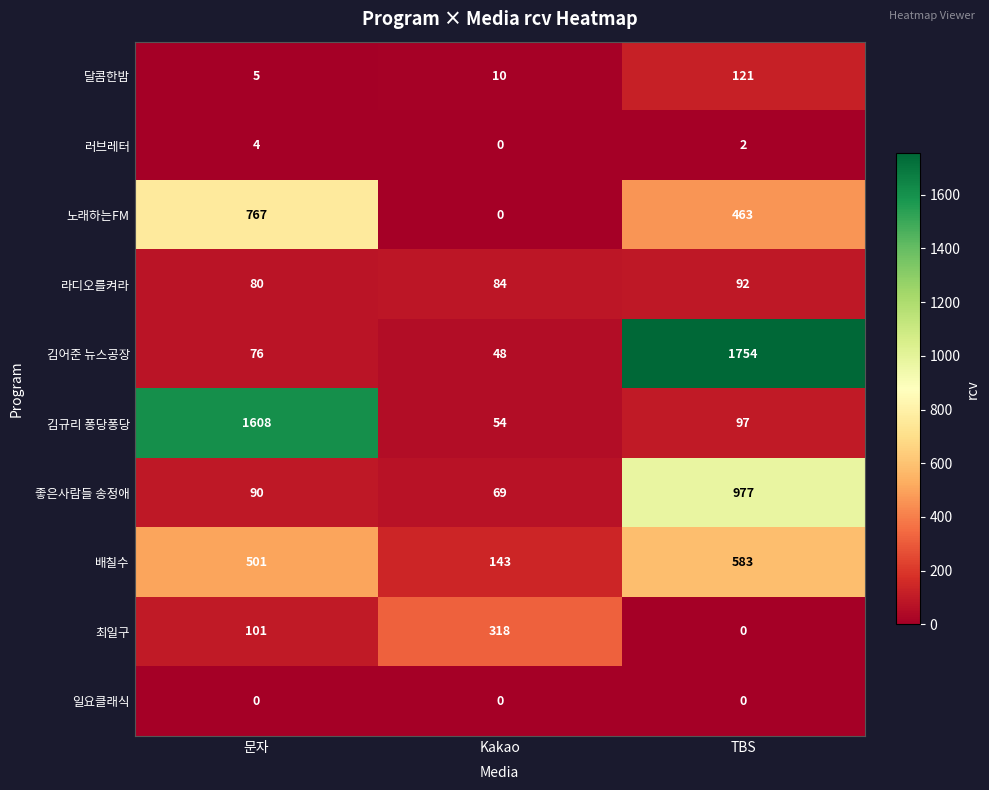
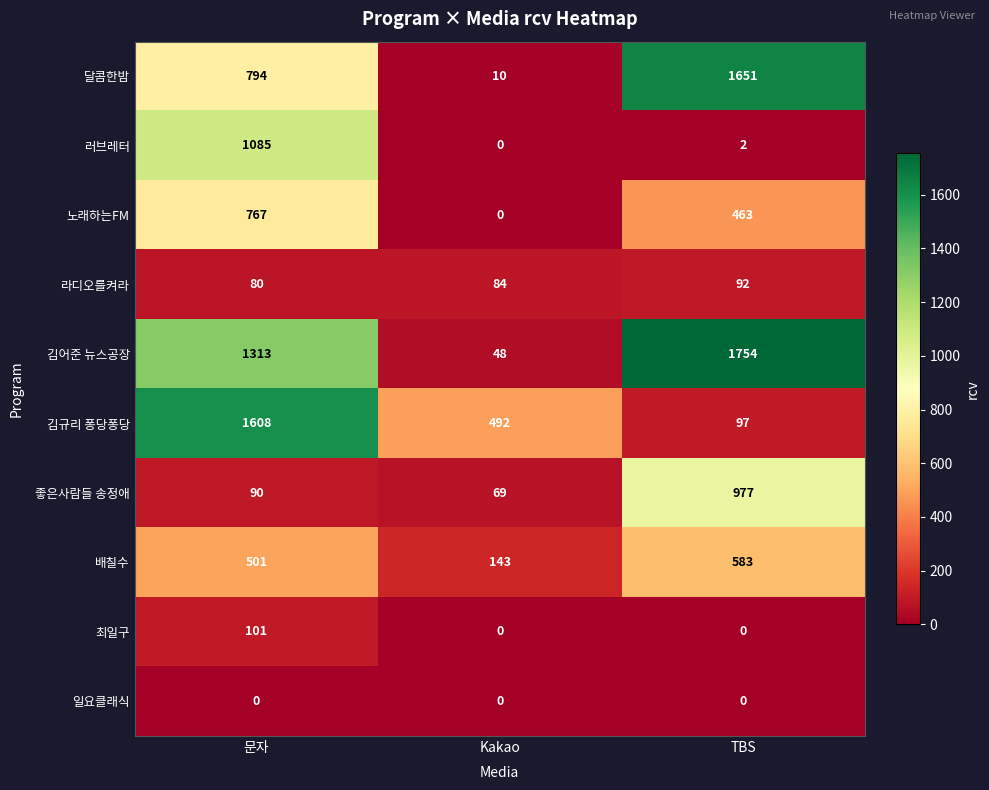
달콤한밤, 문자: 5 -> 794
달콤한밤, TBS: 121 -> 1651
러브레터, 문자: 4 -> 1085
김어준 뉴스공장, 문자: 76 -> 1313
김규리 퐁당퐁당, Kakao: 54 -> 492
최일구, Kakao: 318 -> 0
